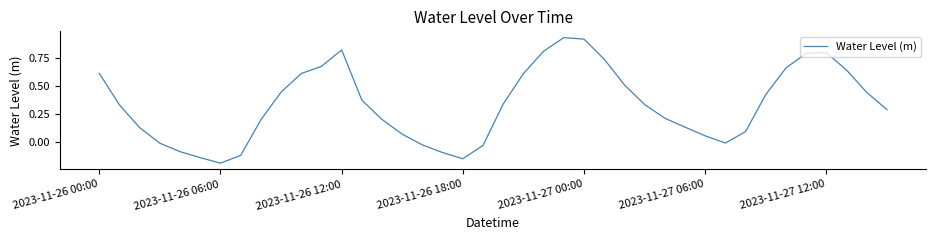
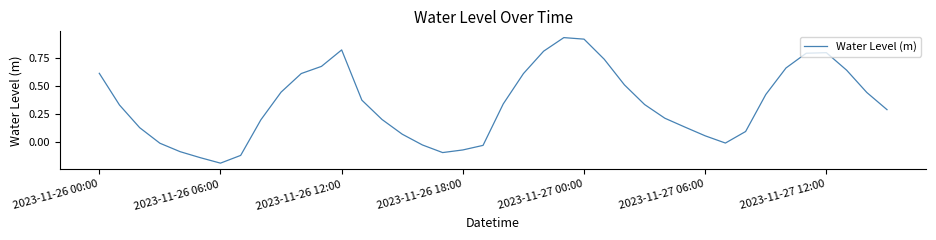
2023-11-26 18:00: -0.14 -> -0.07
